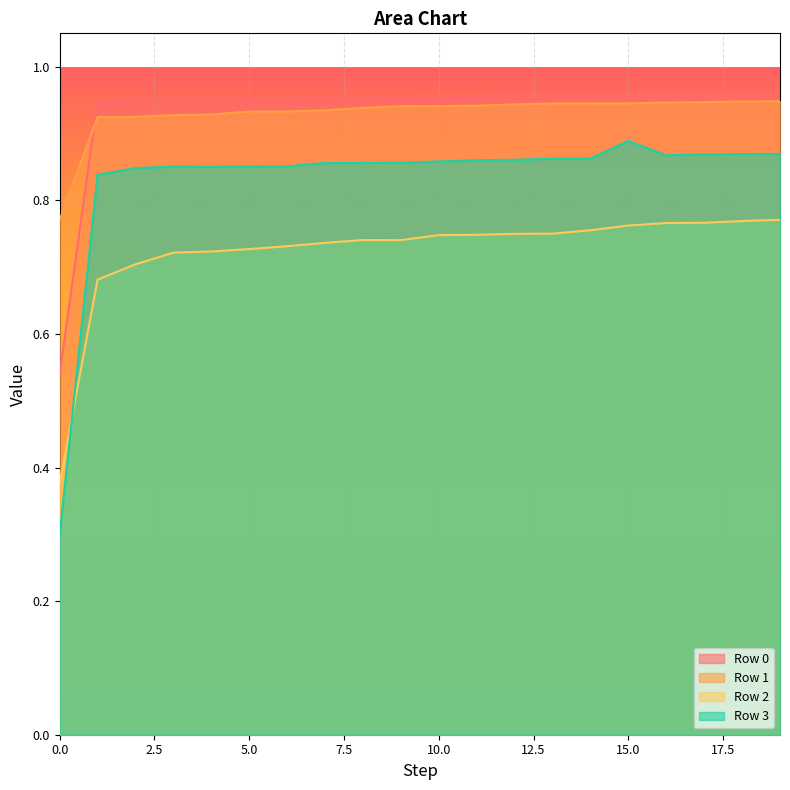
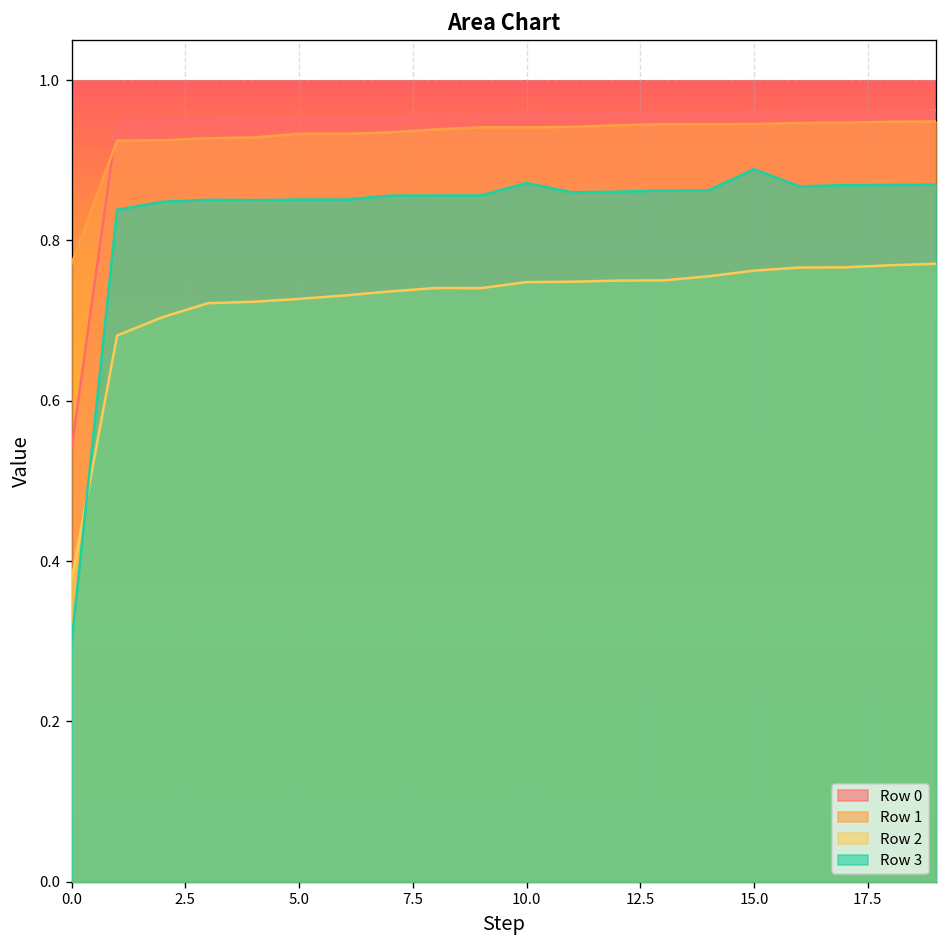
Row 3, 10.0: 0.86 -> 0.87
